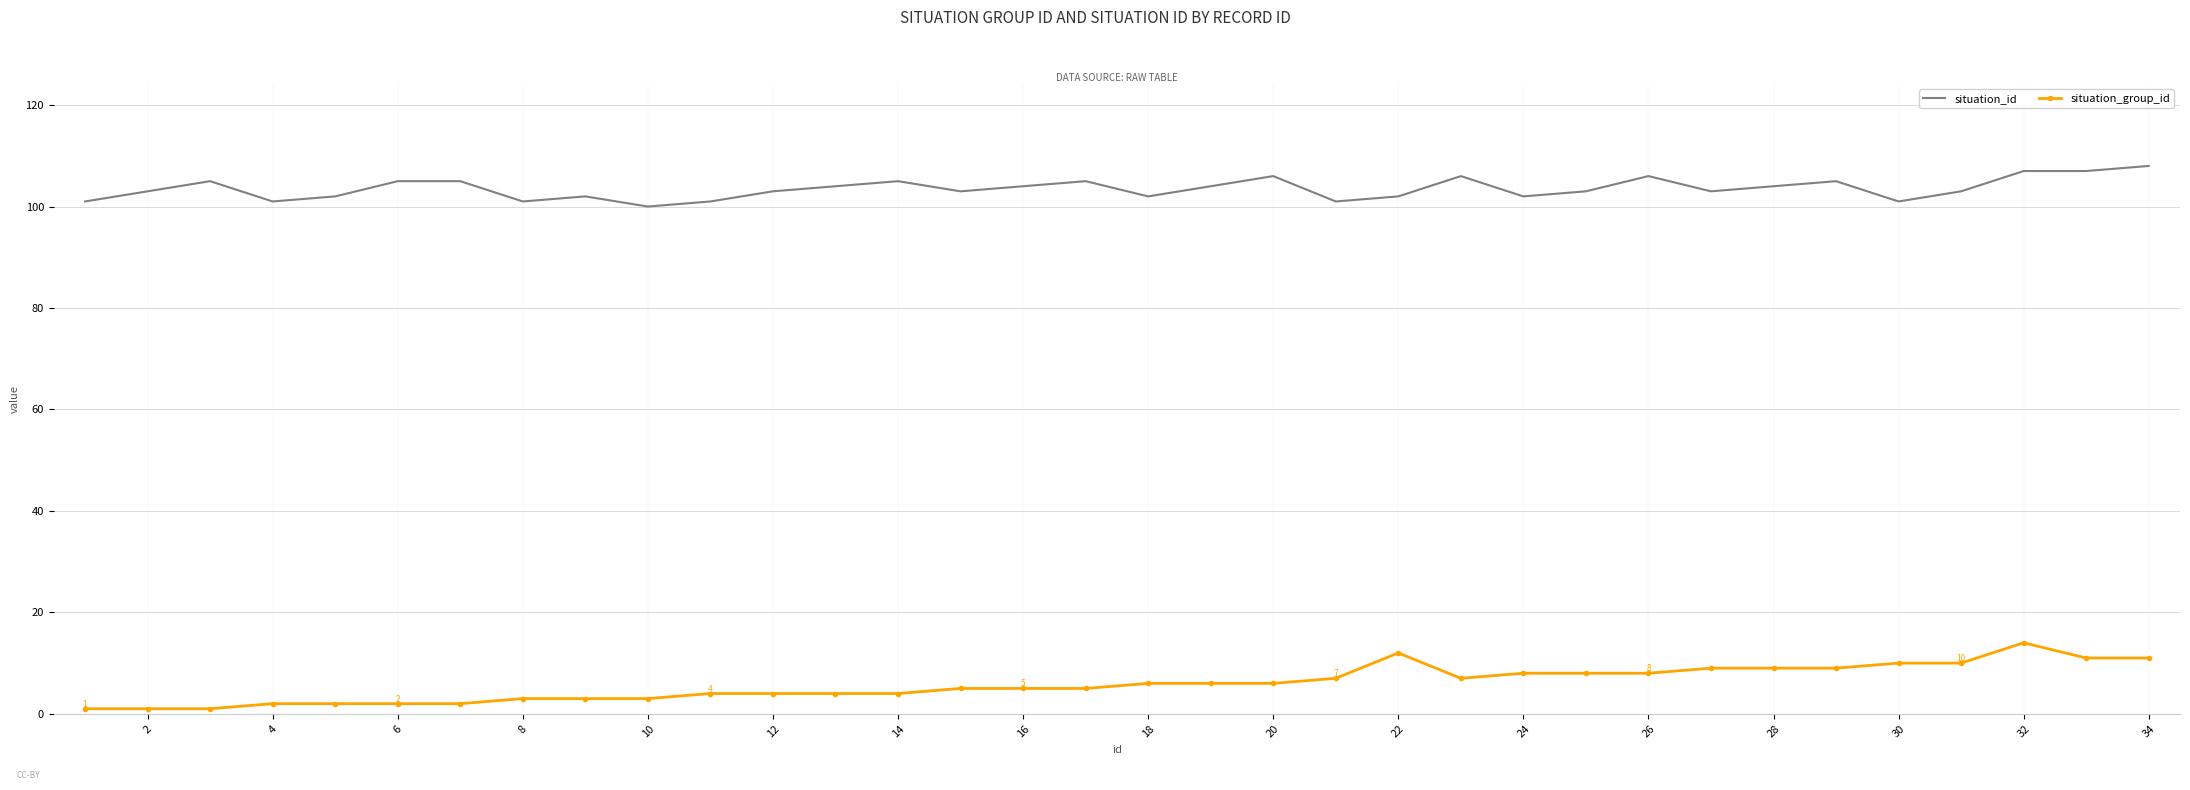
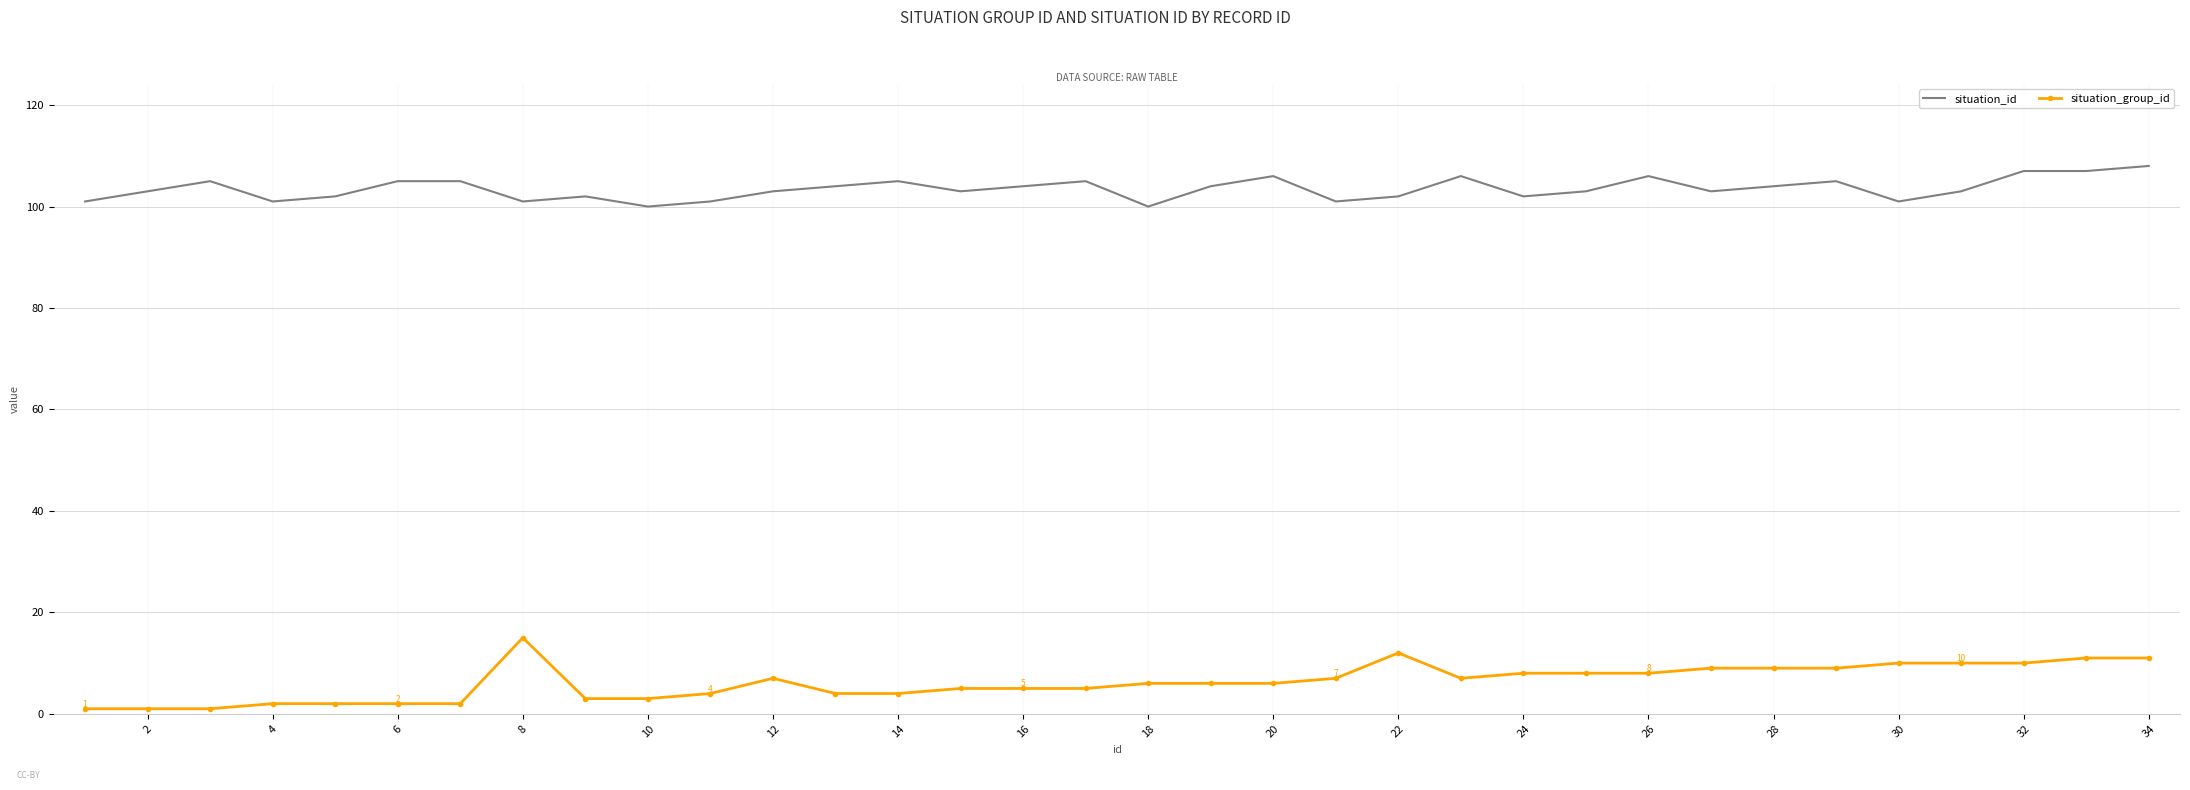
situation_group_id, 8: 3 -> 15
situation_group_id, 12: 4 -> 7
situation_id, 18: 102 -> 100
situation_group_id, 32: 14 -> 10
